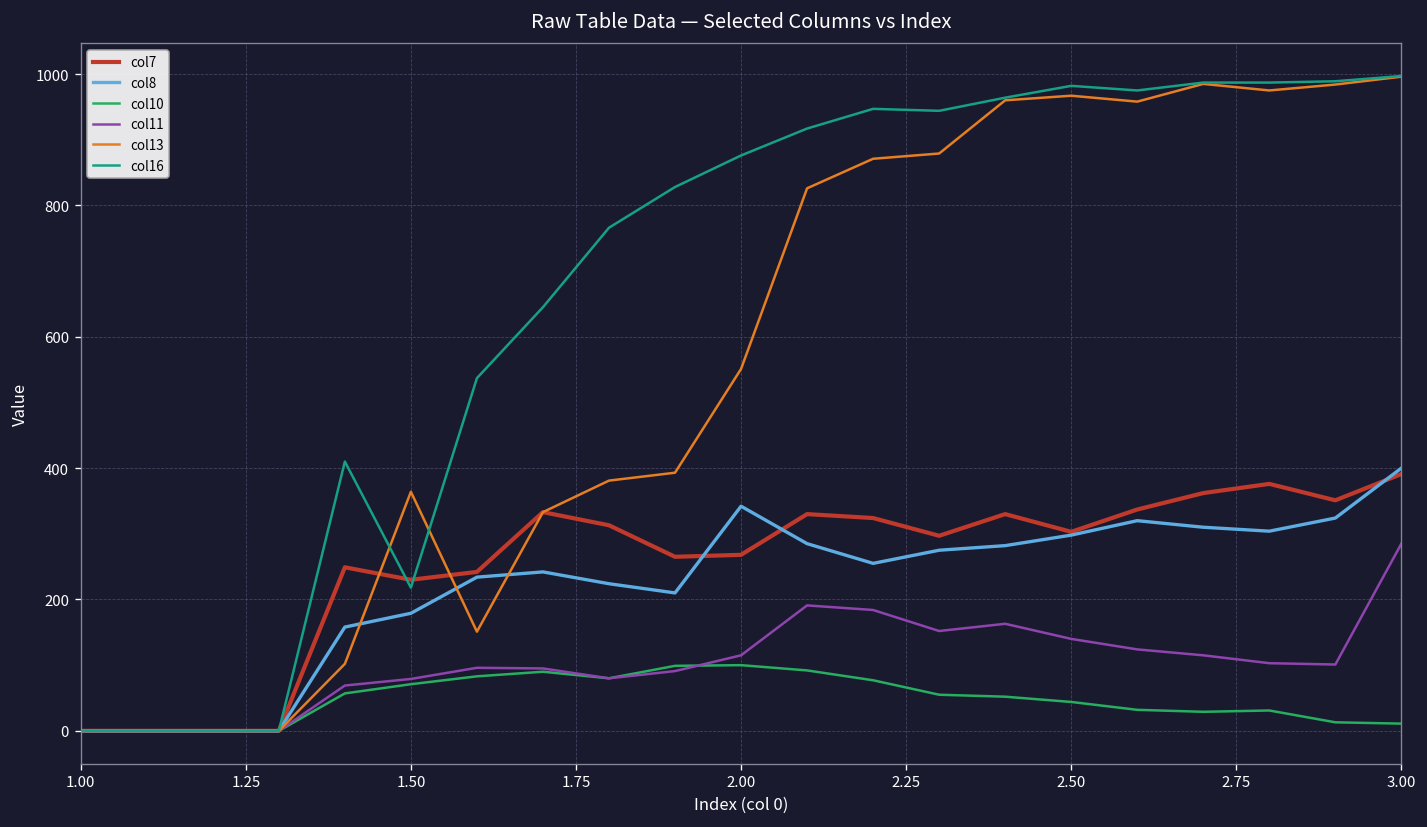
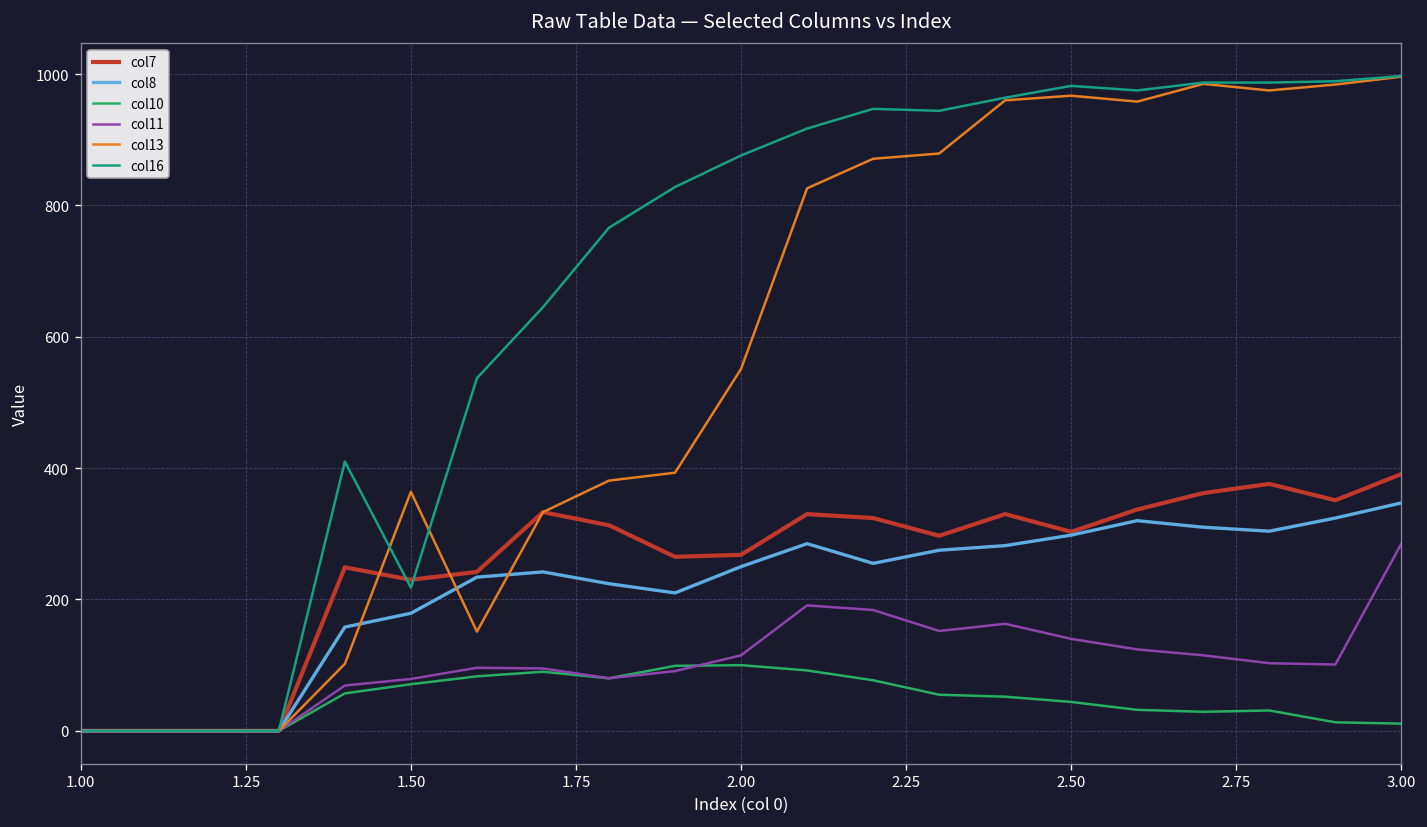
col8, 2.00: 340 -> 250
col8, 3.00: 400 -> 350
